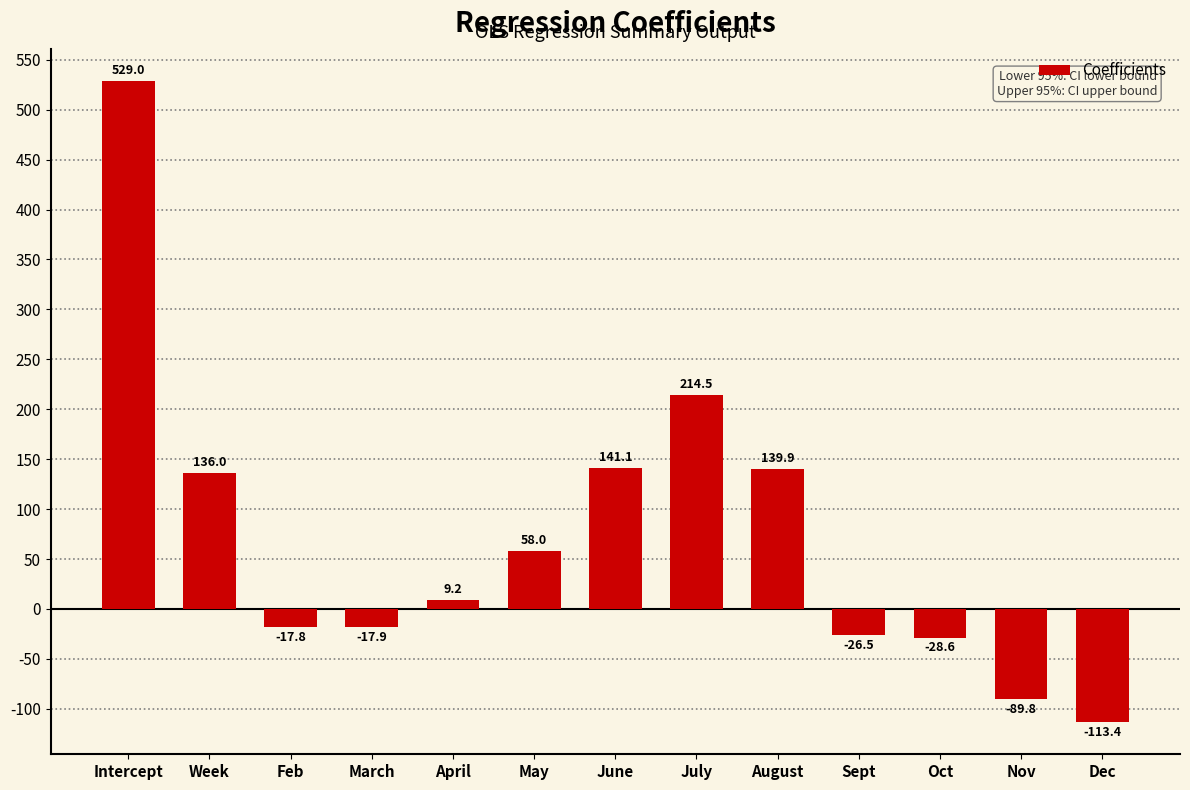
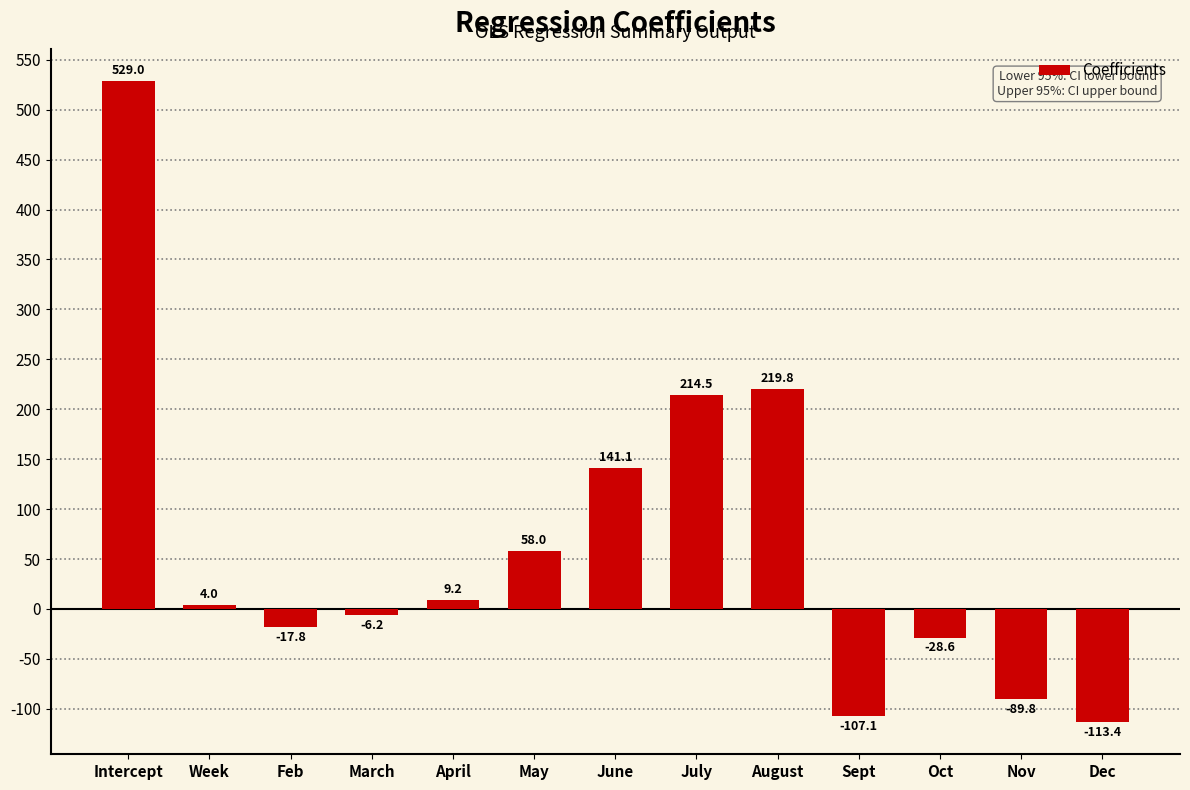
Week: 136.0 -> 4.0
March: -17.9 -> -6.2
August: 139.9 -> 219.8
Sept: -26.5 -> -107.1
